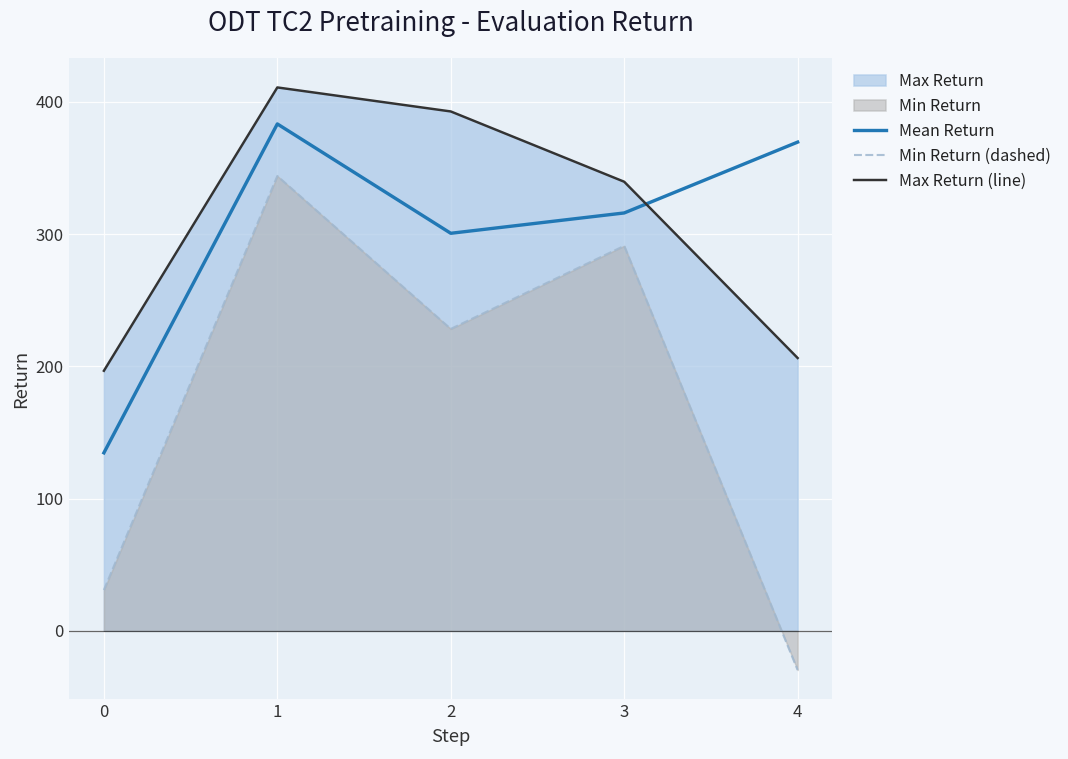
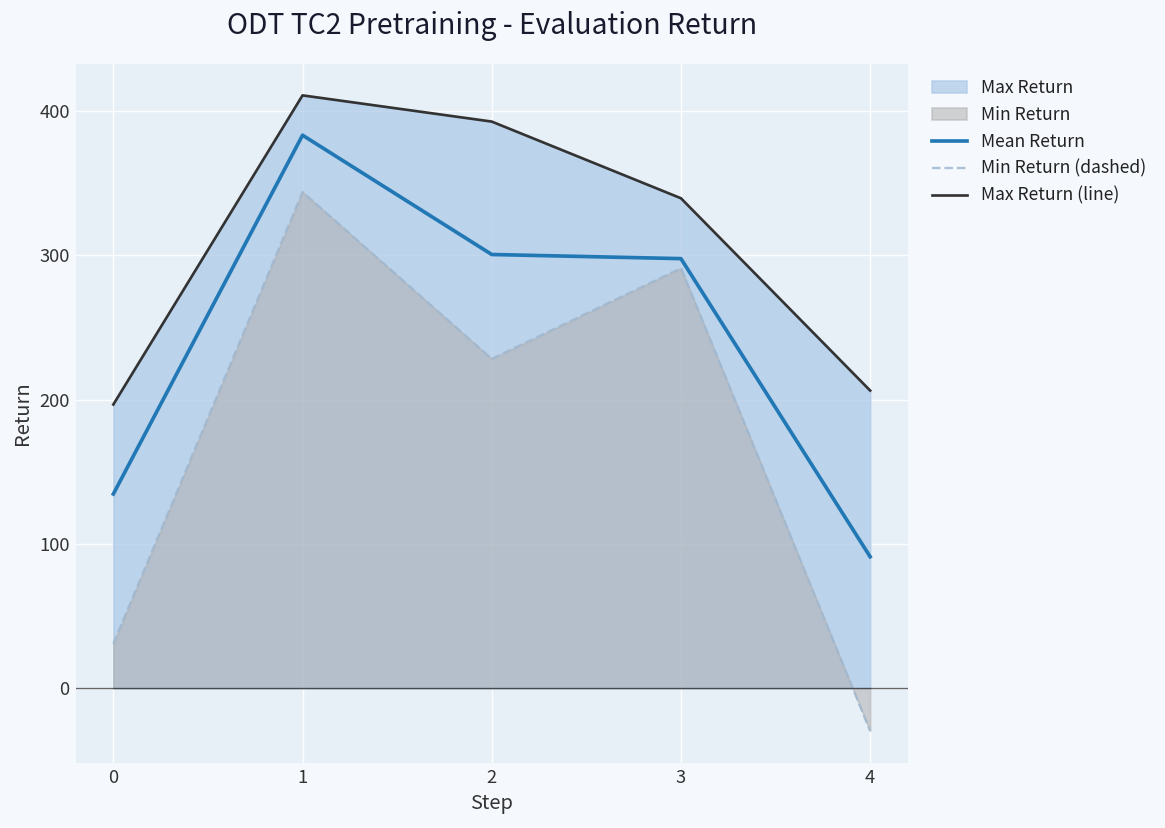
Mean Return, 3: 316 -> 298
Mean Return, 4: 370 -> 91
